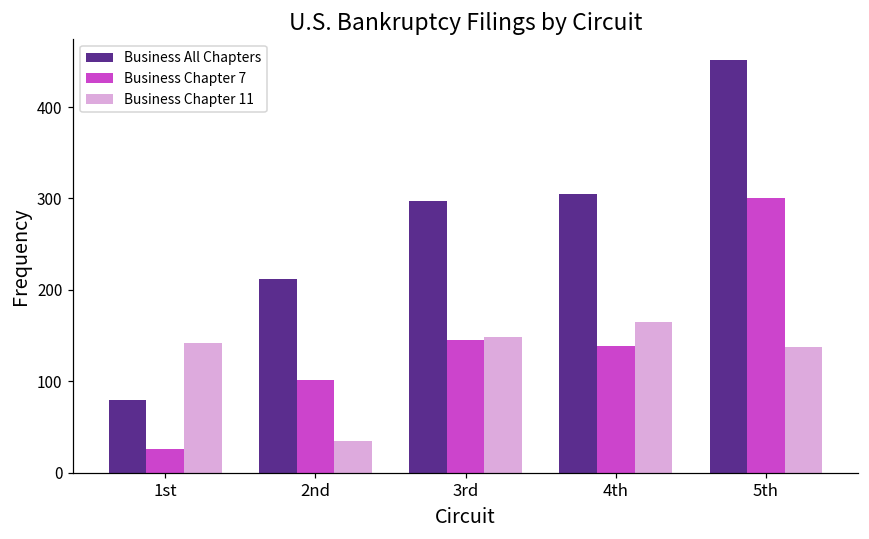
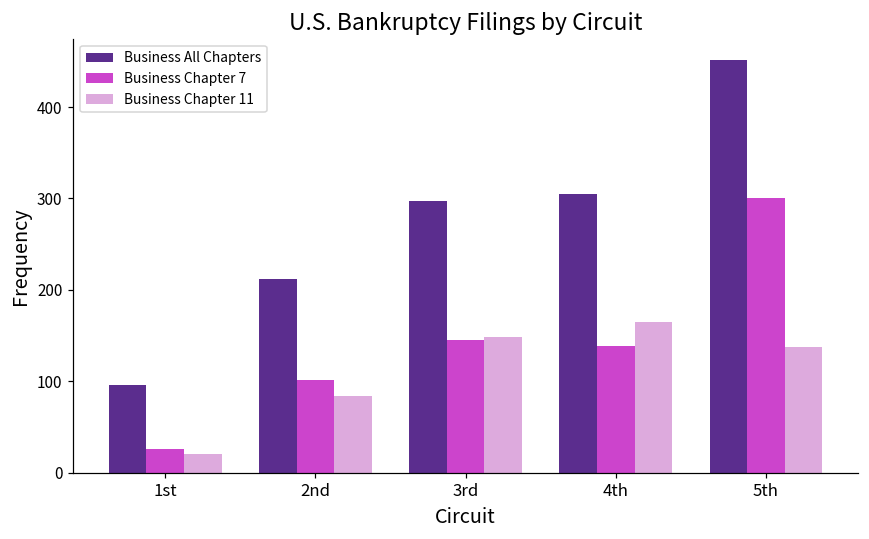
Business All Chapters, 1st: 80 -> 100
Business Chapter 11, 1st: 140 -> 20
Business Chapter 11, 2nd: 40 -> 80
